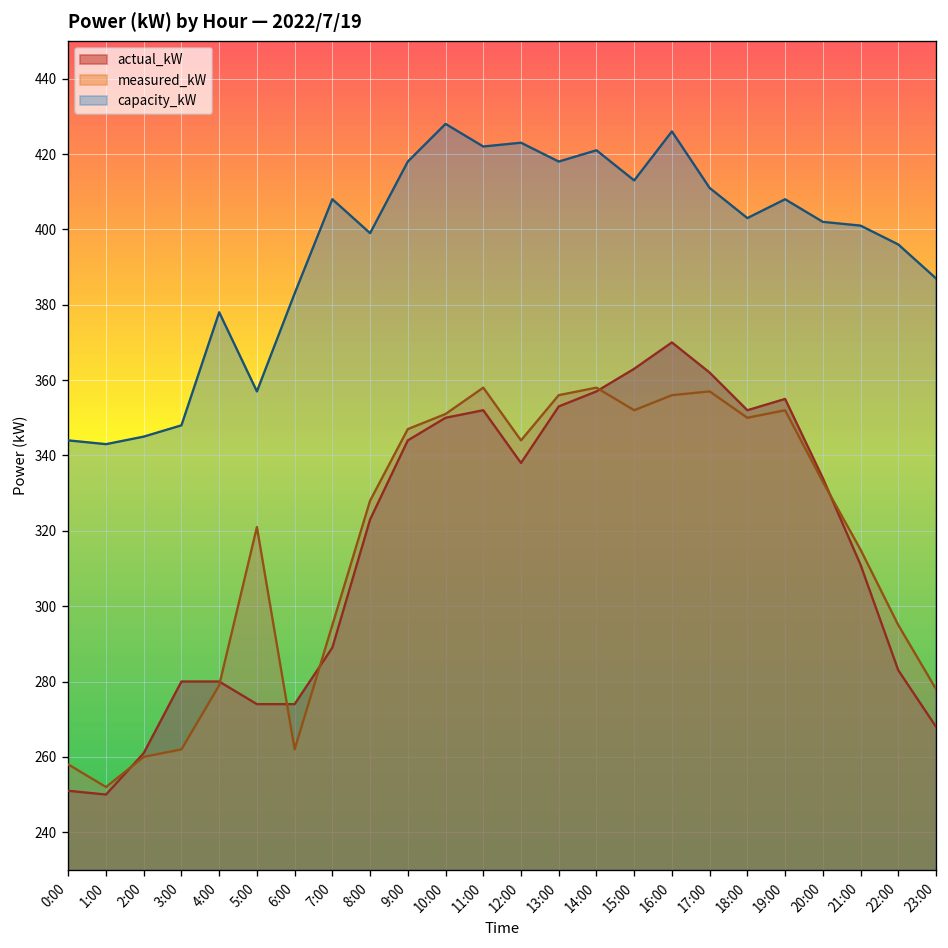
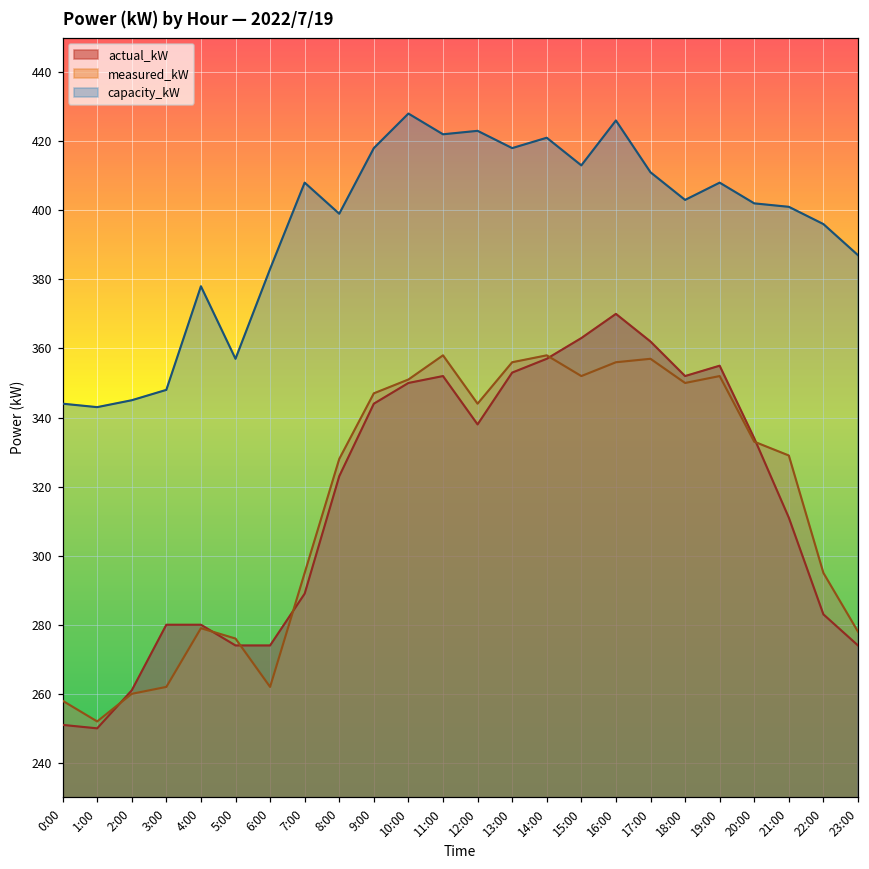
measured_kW, 5:00: 321 -> 276
measured_kW, 21:00: 315 -> 329
actual_kW, 23:00: 268 -> 274
